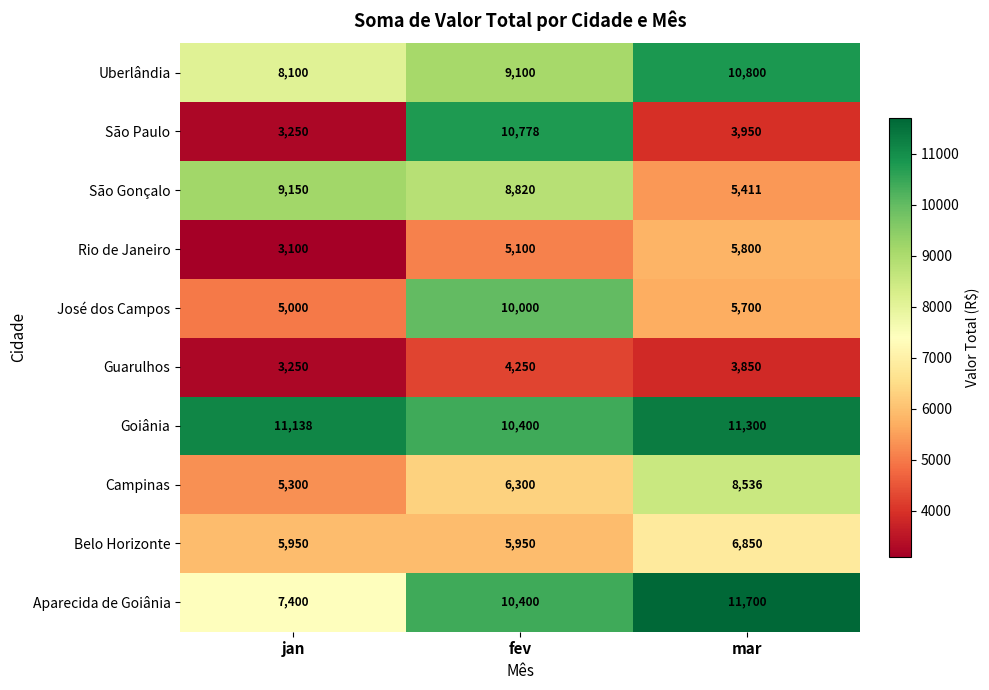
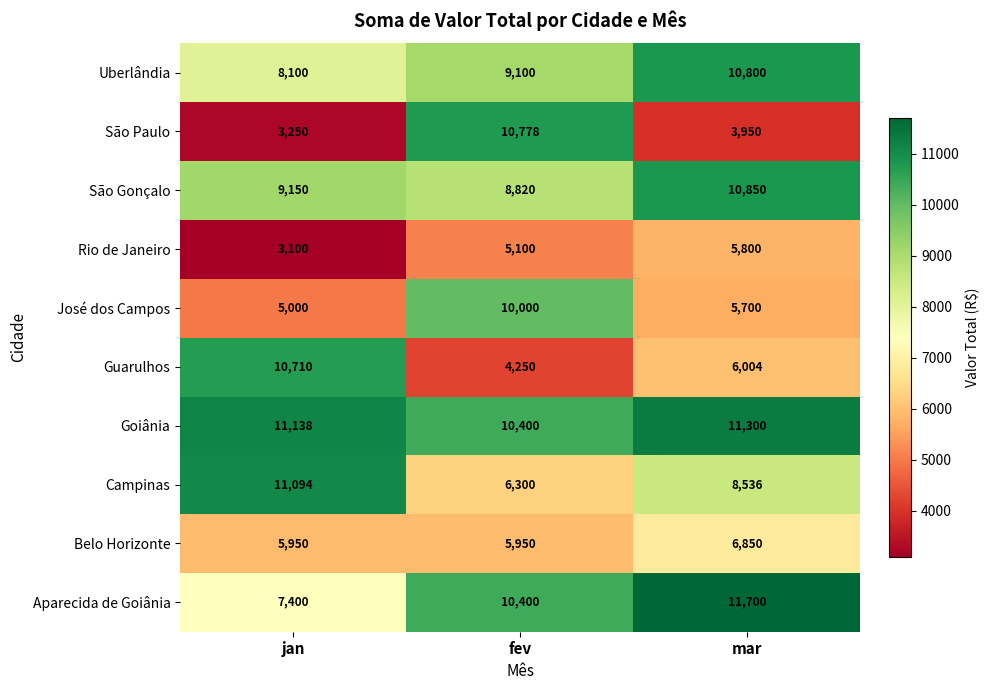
São Gonçalo, mar: 5,411 -> 10,850
Guarulhos, jan: 3,250 -> 10,710
Guarulhos, mar: 3,850 -> 6,004
Campinas, jan: 5,300 -> 11,094
